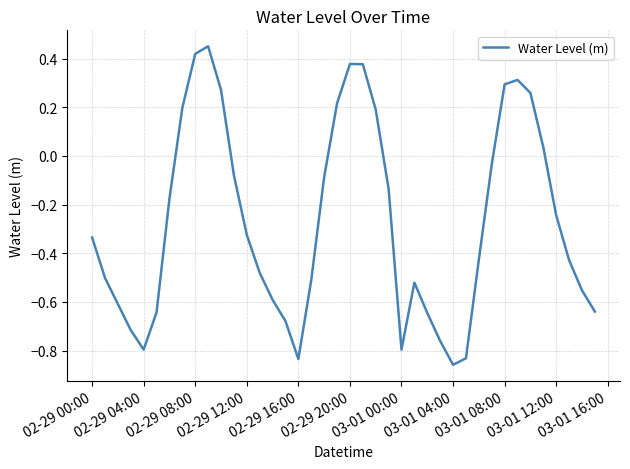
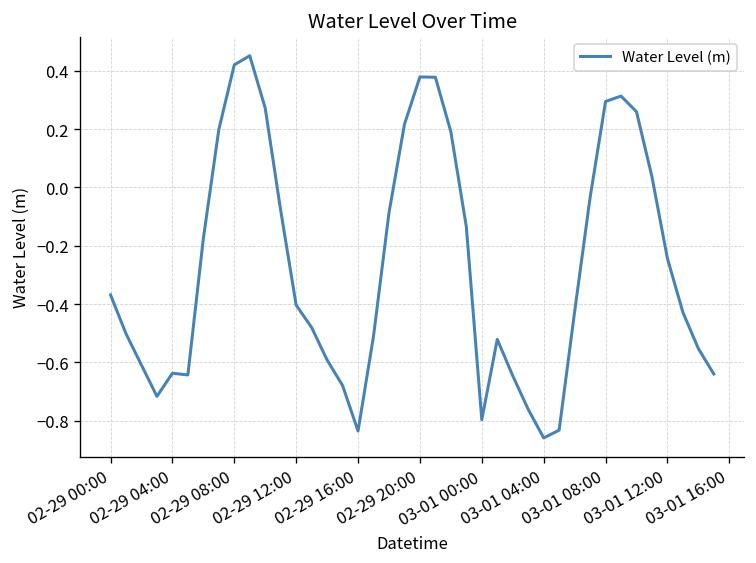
02-29 00:00: -0.33 -> -0.37
02-29 04:00: -0.80 -> -0.64
02-29 12:00: -0.32 -> -0.40
